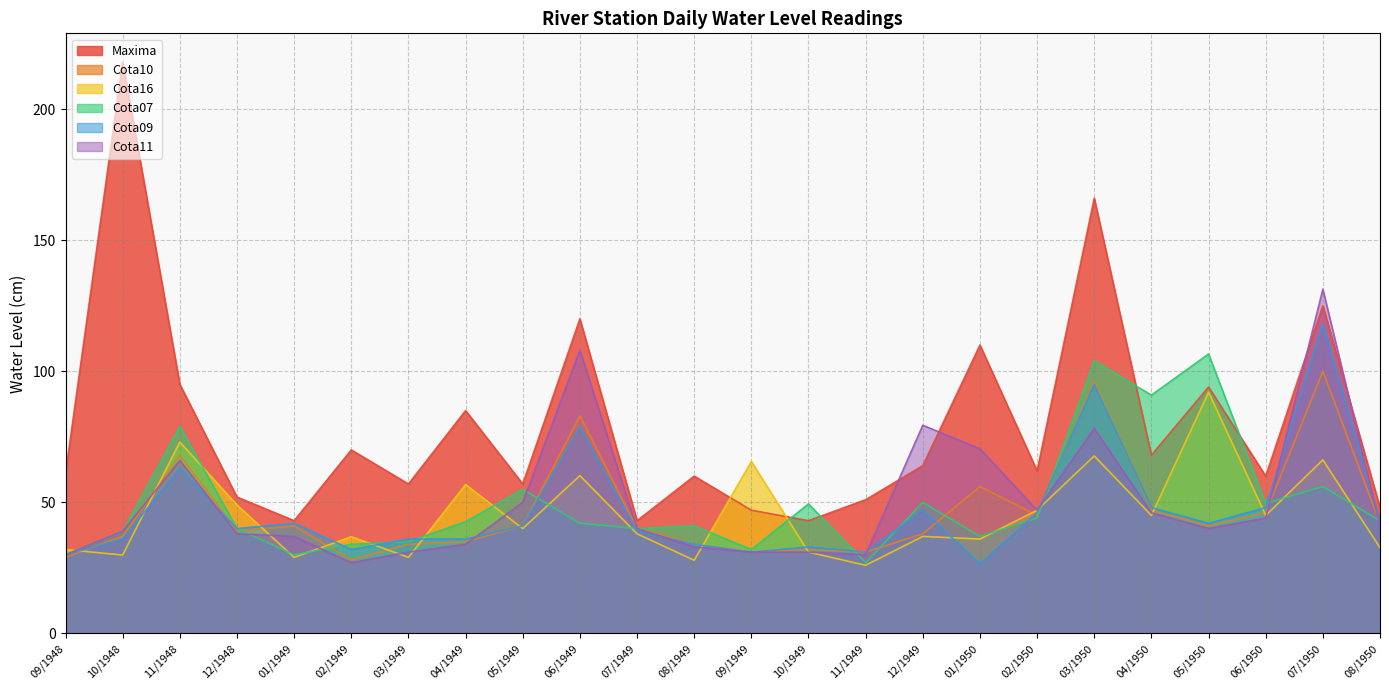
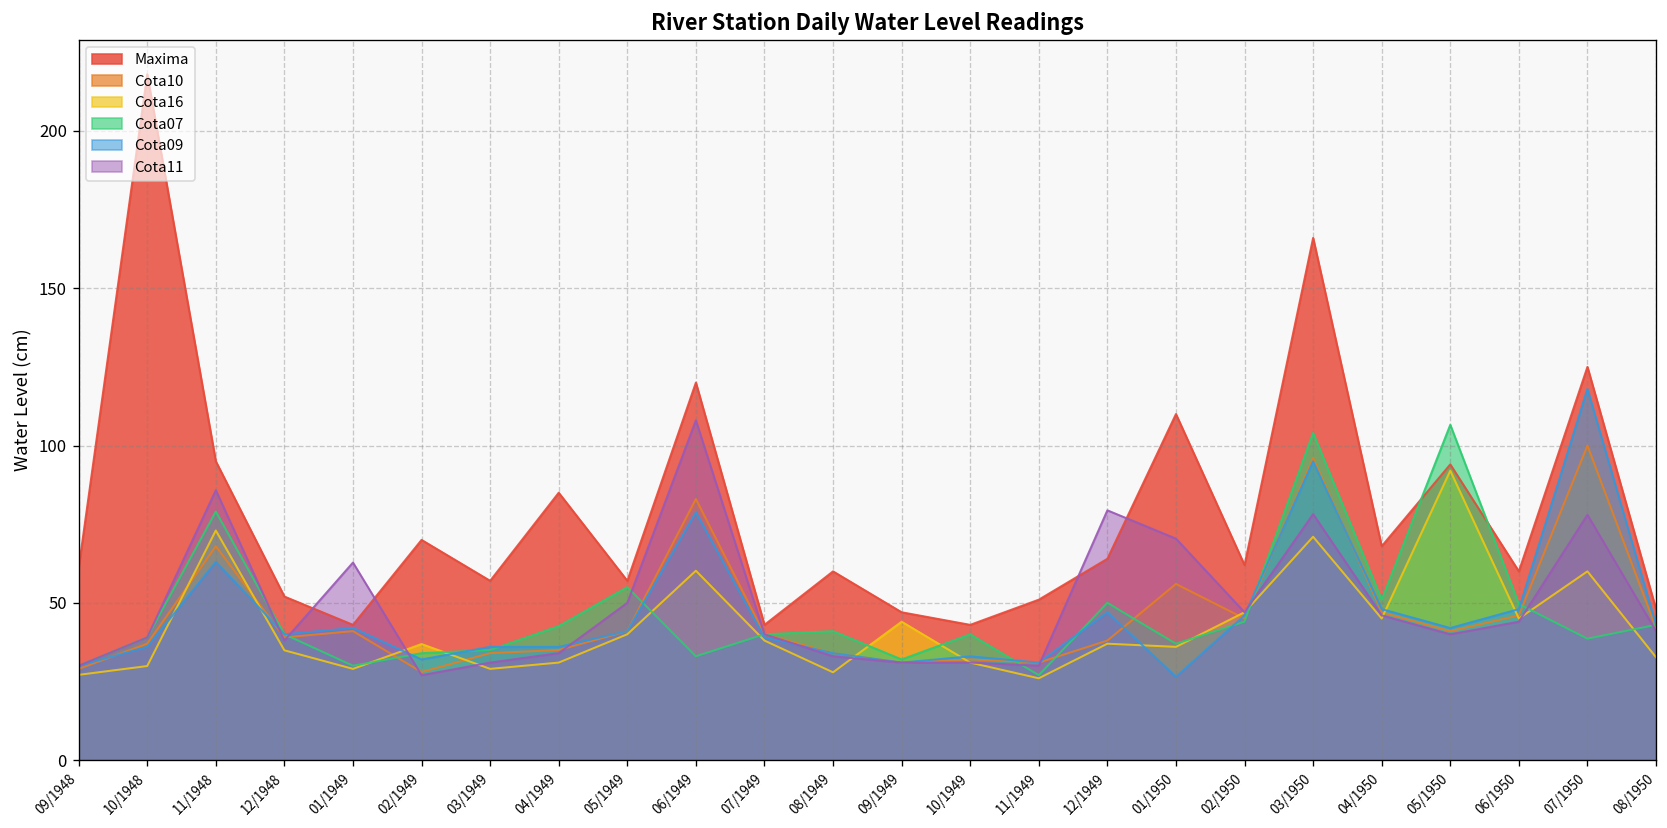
Cota16, 09/1948: 32 -> 27
Cota11, 11/1948: 66 -> 86
Cota16, 12/1948: 49 -> 35
Cota11, 01/1949: 37 -> 63
Cota16, 04/1949: 57 -> 31
Cota07, 06/1949: 42 -> 33
Cota16, 09/1949: 66 -> 44
Cota07, 10/1949: 49 -> 40
Cota16, 03/1950: 68 -> 71
Cota07, 04/1950: 91 -> 51
Cota16, 07/1950: 66 -> 60
Cota07, 07/1950: 56 -> 39
Cota11, 07/1950: 131 -> 78
